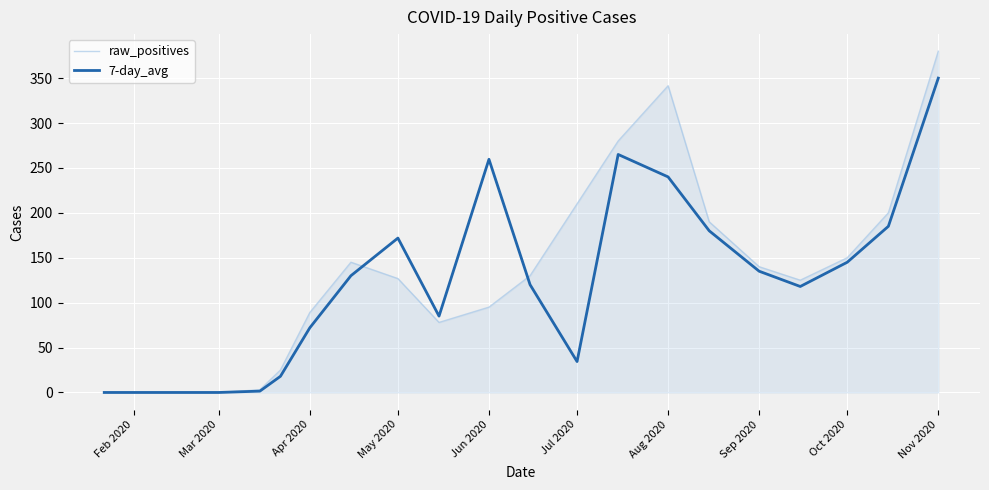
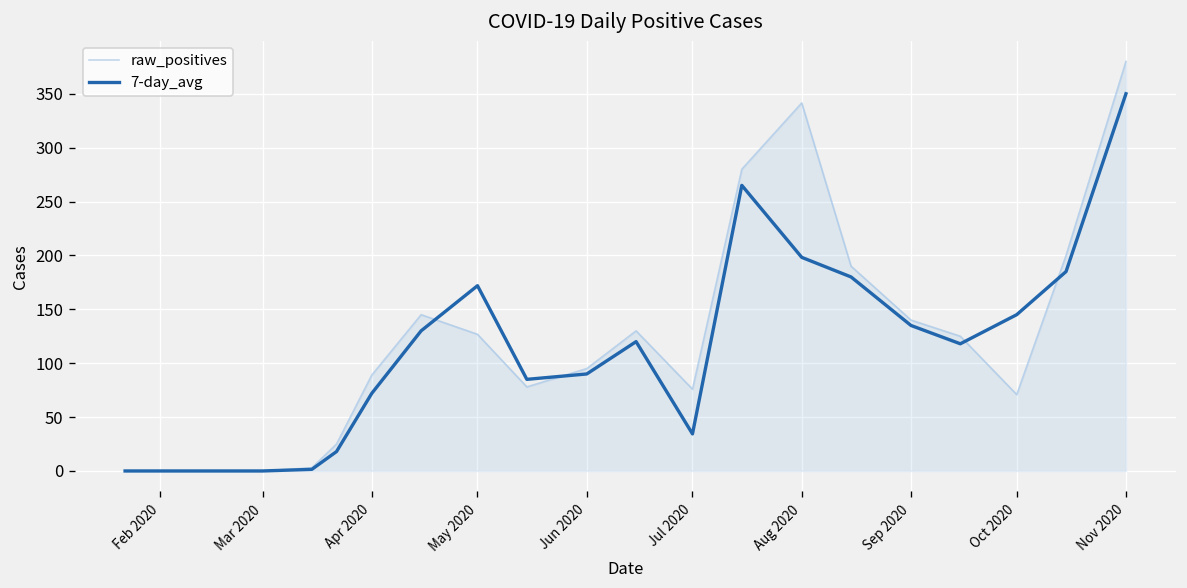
7-day_avg, Jun 2020: 260 -> 90
raw_positives, Jul 2020: 210 -> 80
7-day_avg, Aug 2020: 240 -> 200
raw_positives, Oct 2020: 150 -> 70
